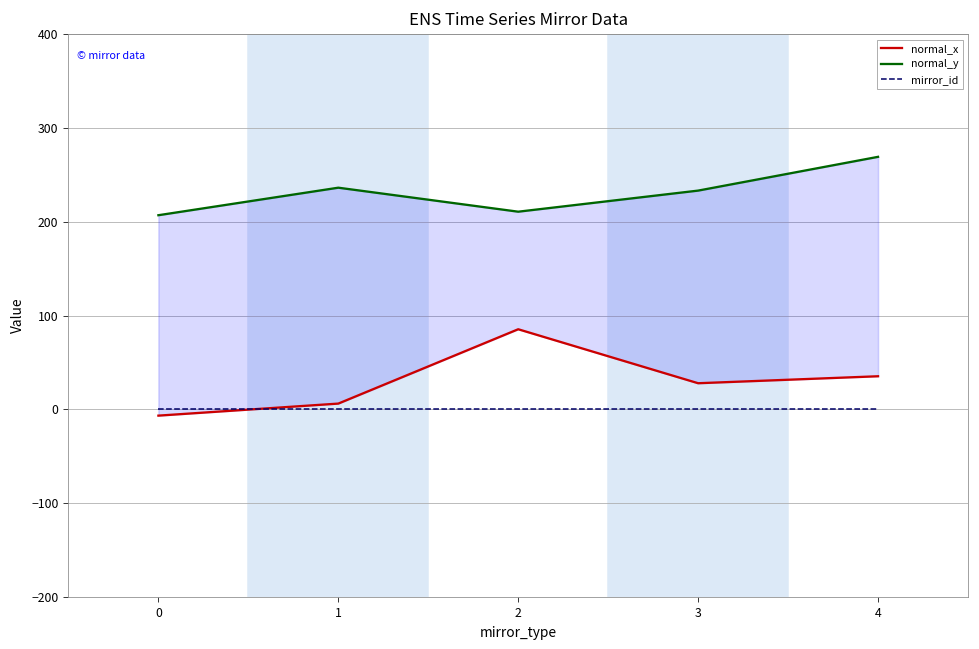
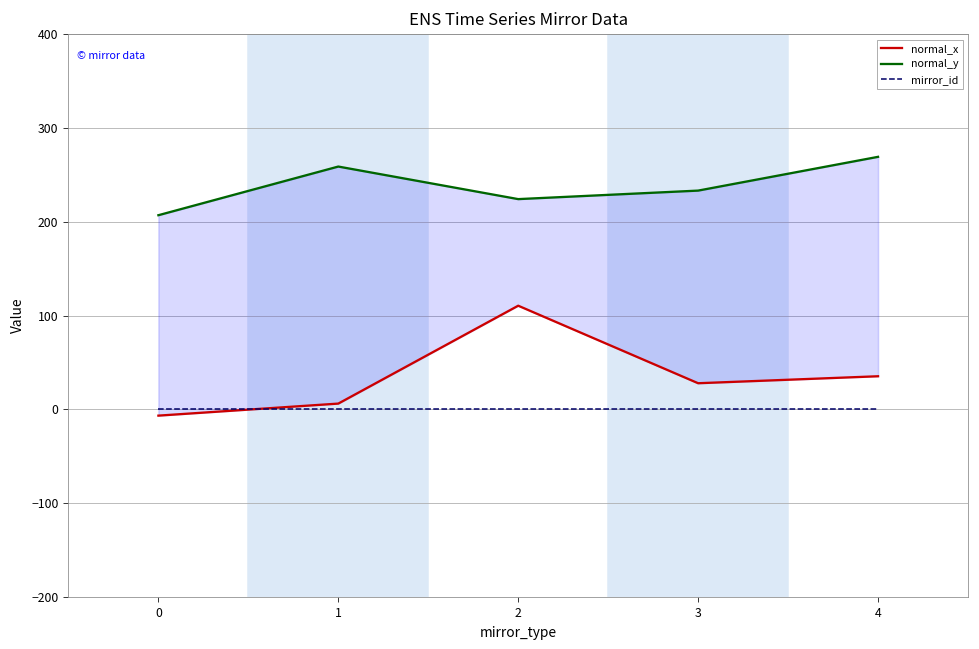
normal_y, 1: 240 -> 260
normal_x, 2: 90 -> 110
normal_y, 2: 210 -> 220
